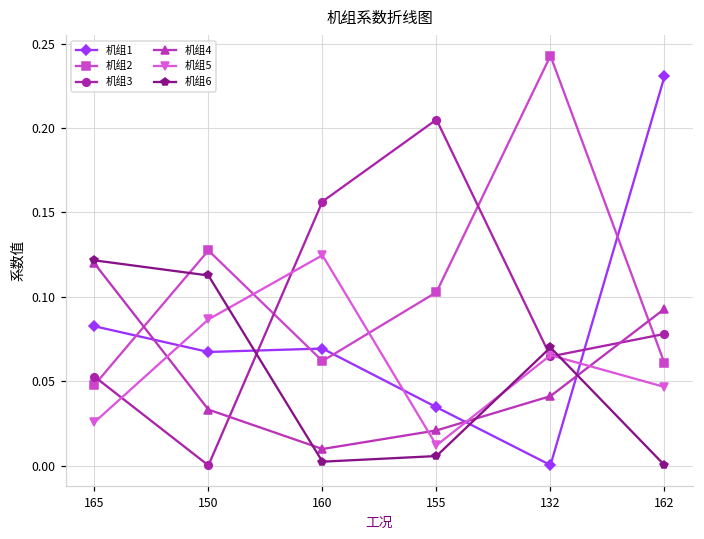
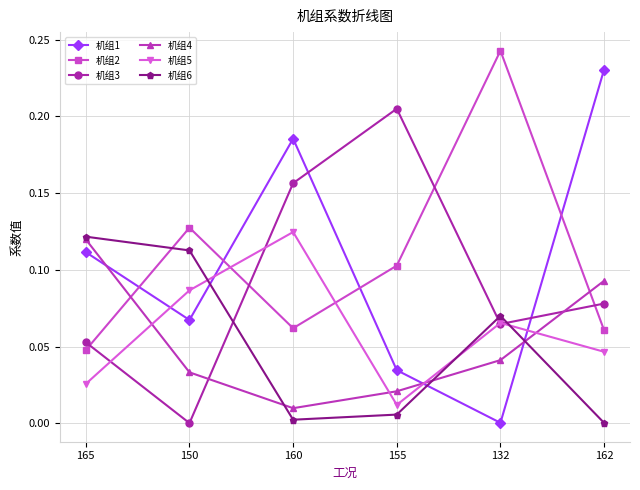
机组1, 165: 0.083 -> 0.112
机组1, 160: 0.069 -> 0.185
